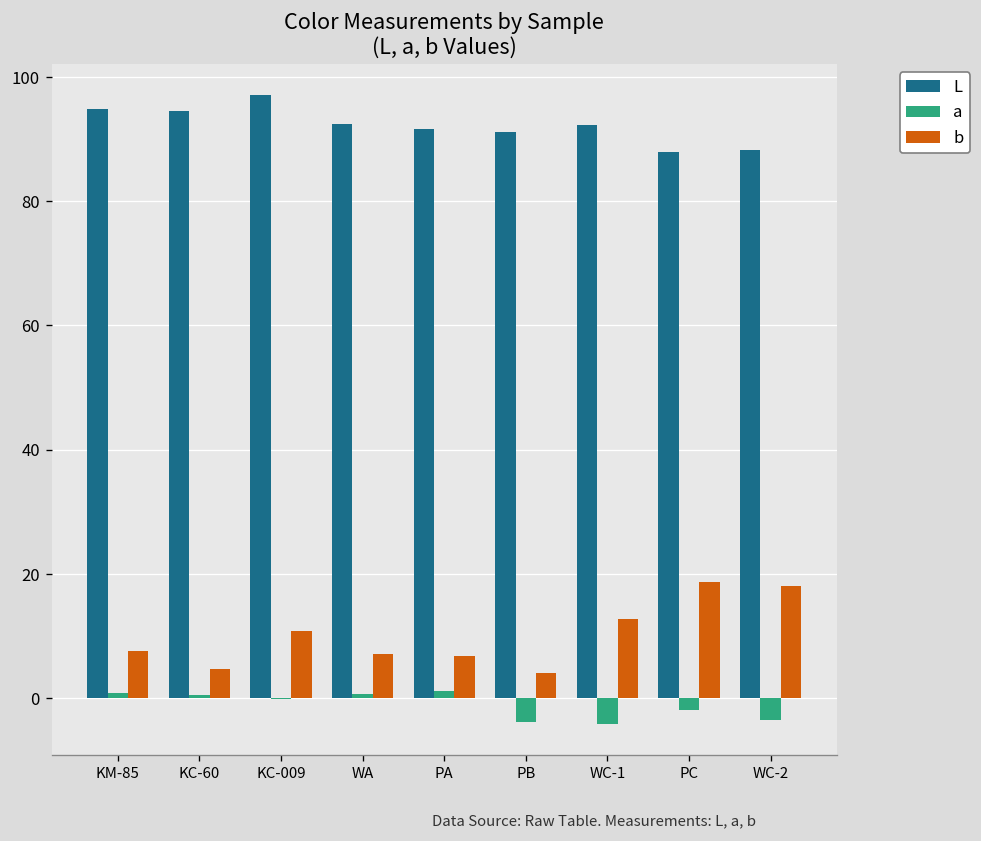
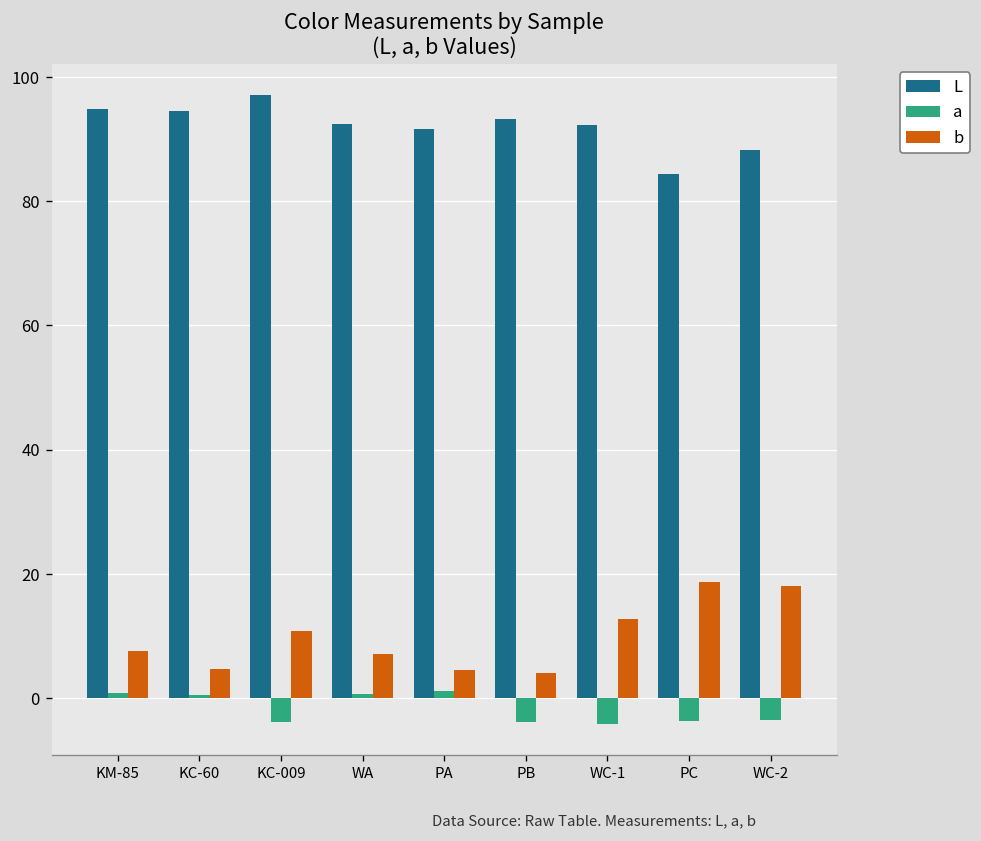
a, KC-009: 0 -> -4
b, PA: 7 -> 5
L, PB: 91 -> 93
L, PC: 88 -> 84
a, PC: -2 -> -4
